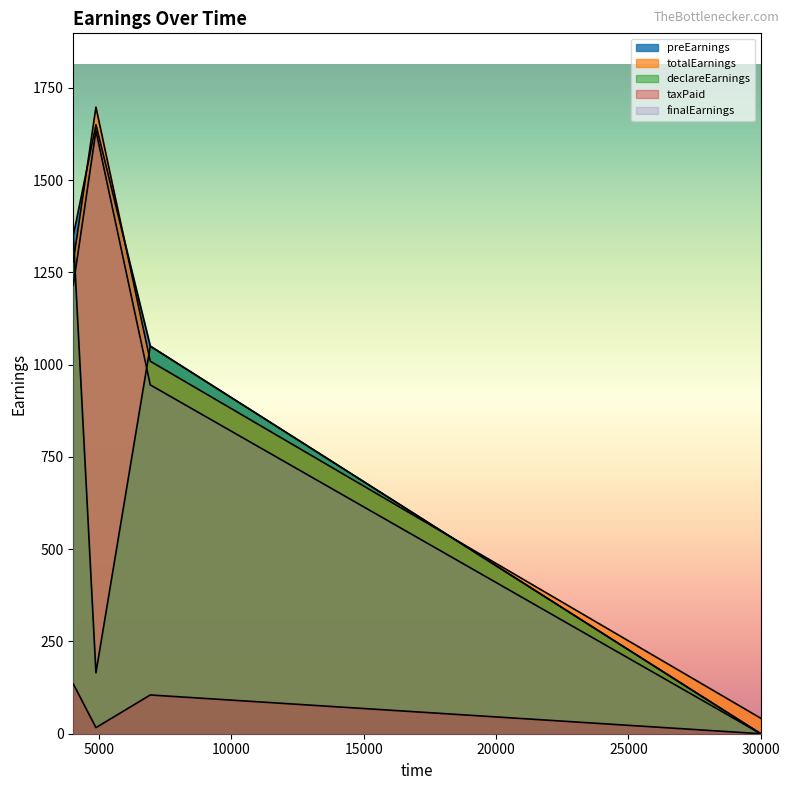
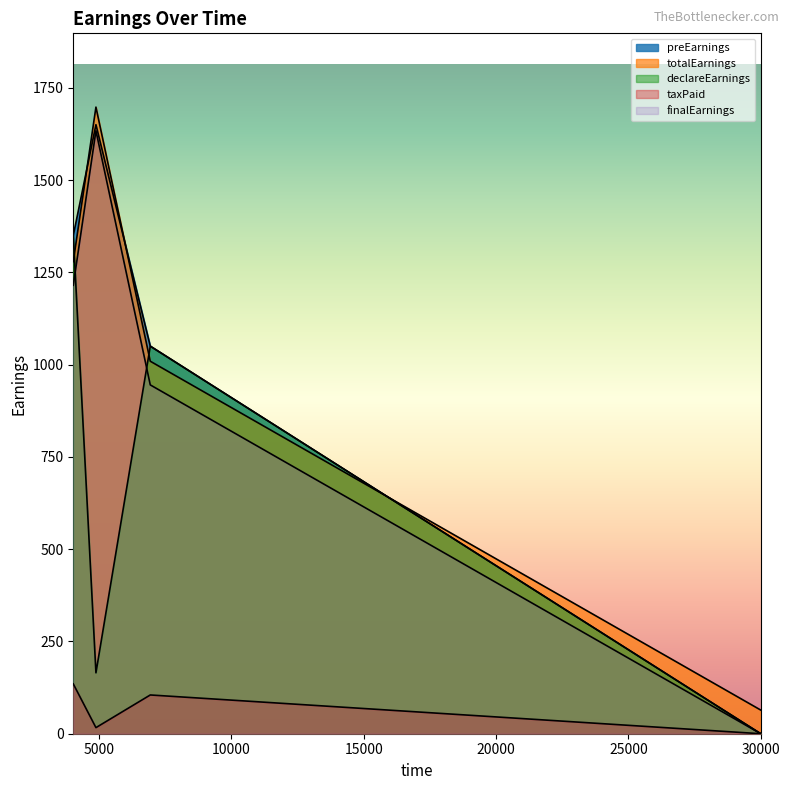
totalEarnings, 30000: 40 -> 60
